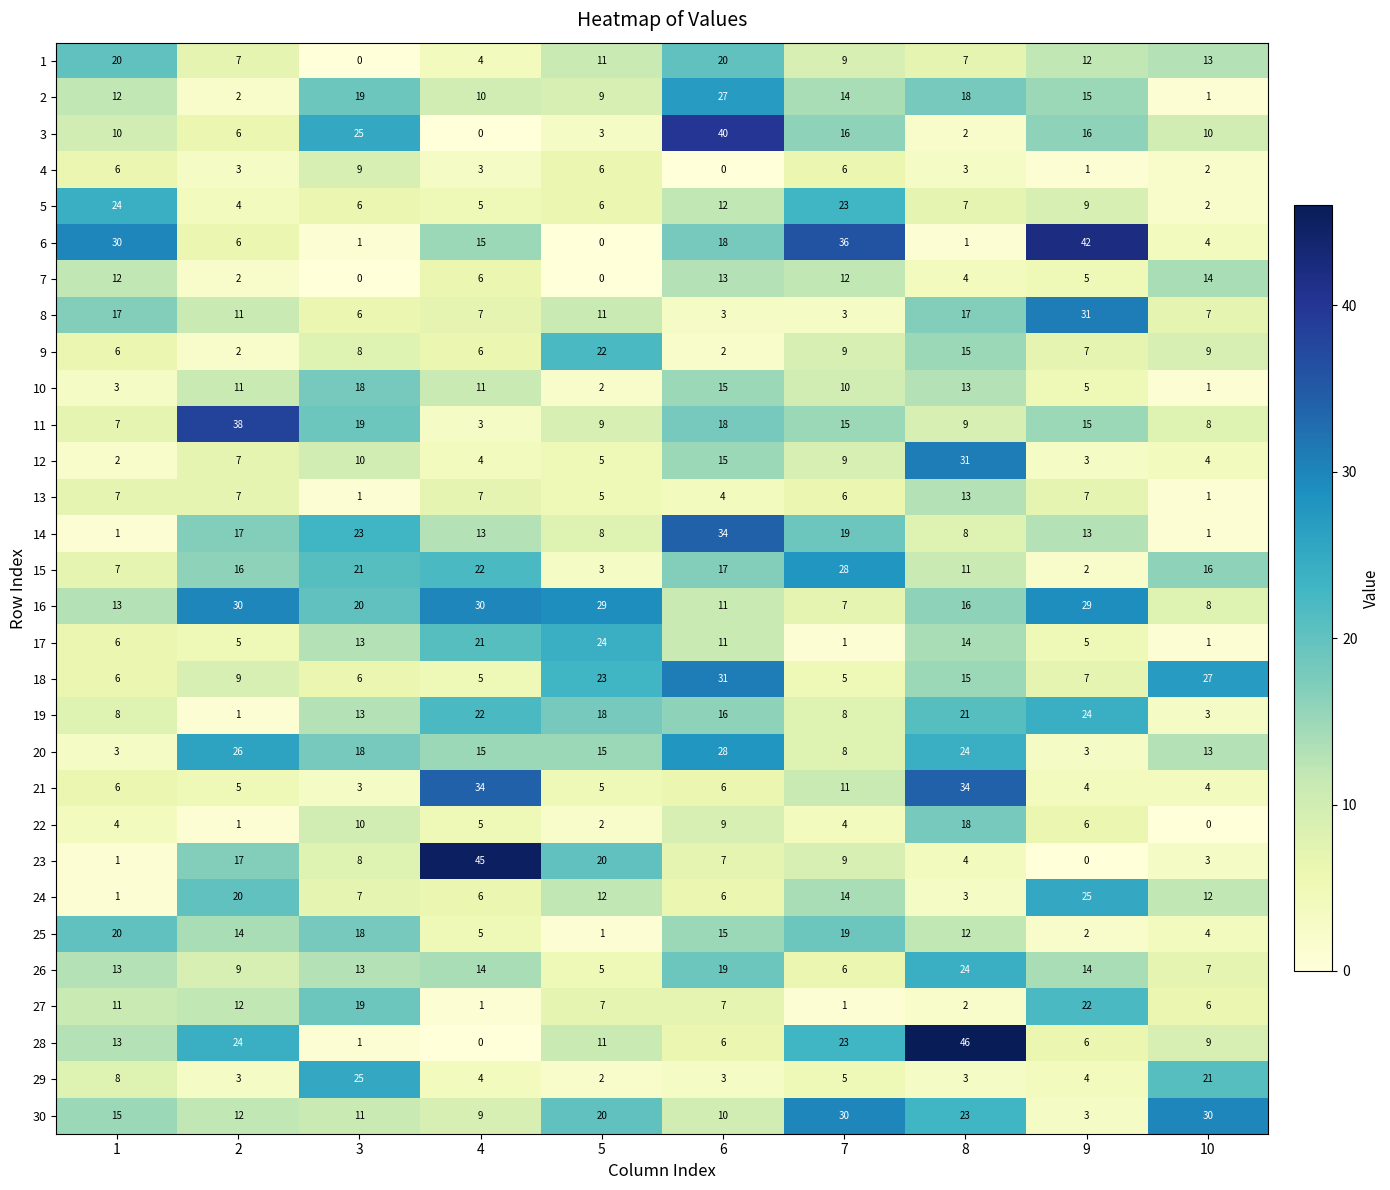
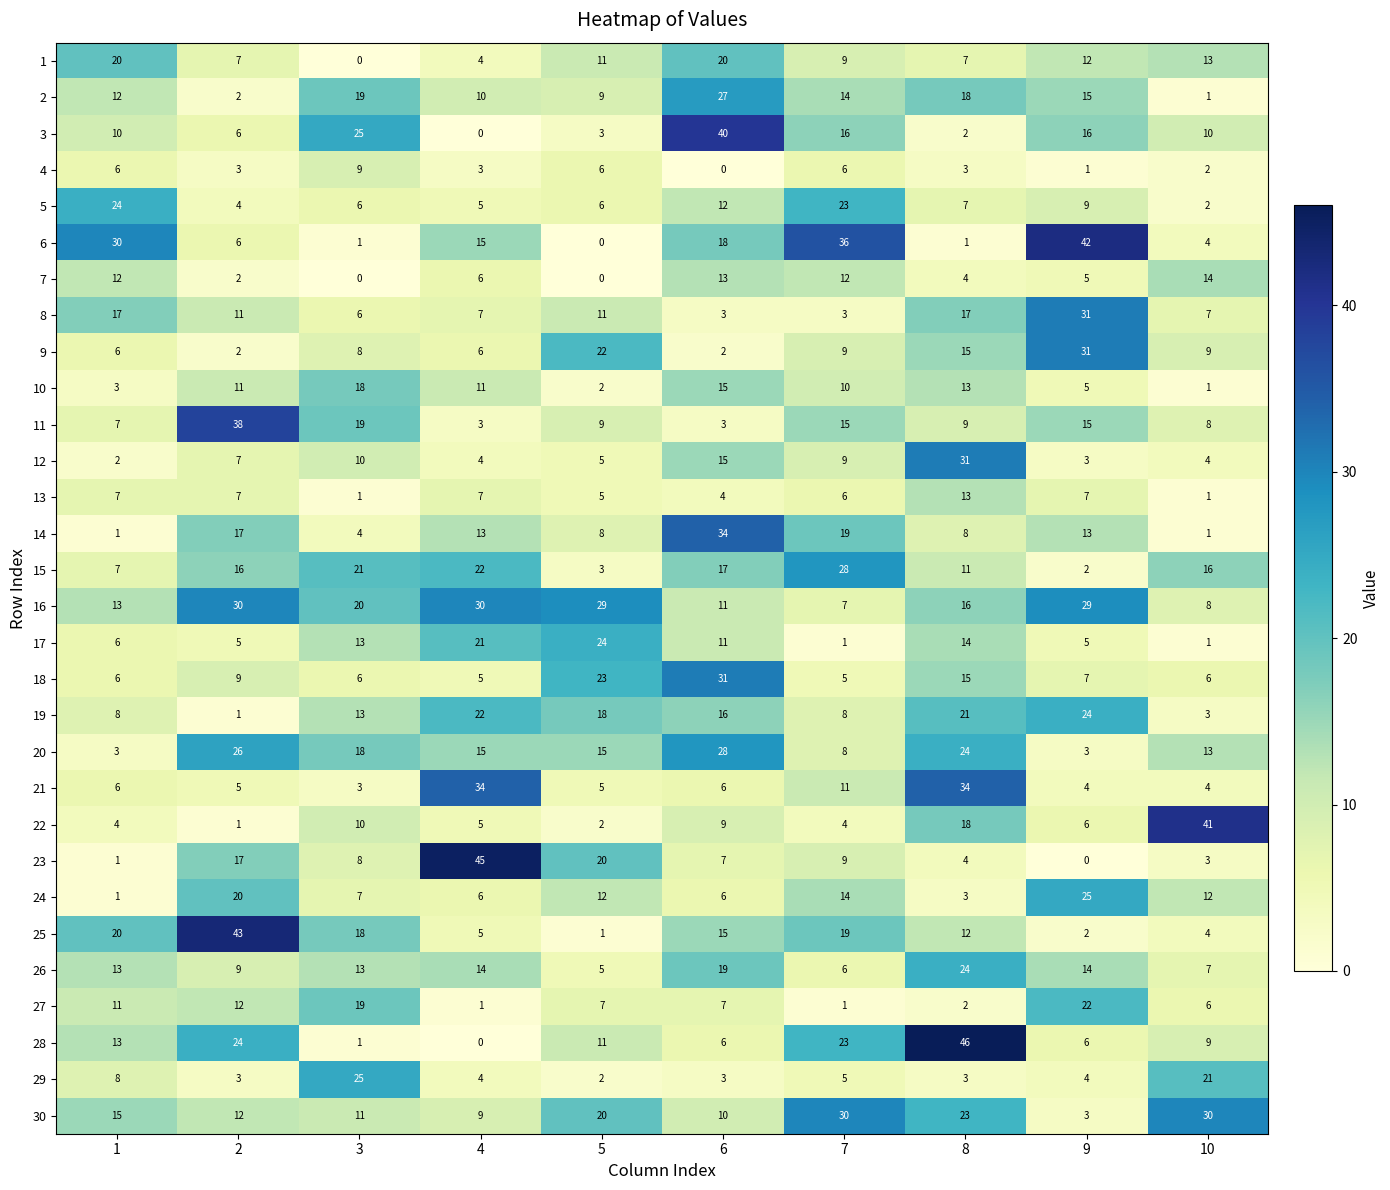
9, 9: 7 -> 31
11, 6: 18 -> 3
14, 3: 23 -> 4
18, 10: 27 -> 6
22, 10: 0 -> 41
25, 2: 14 -> 43
